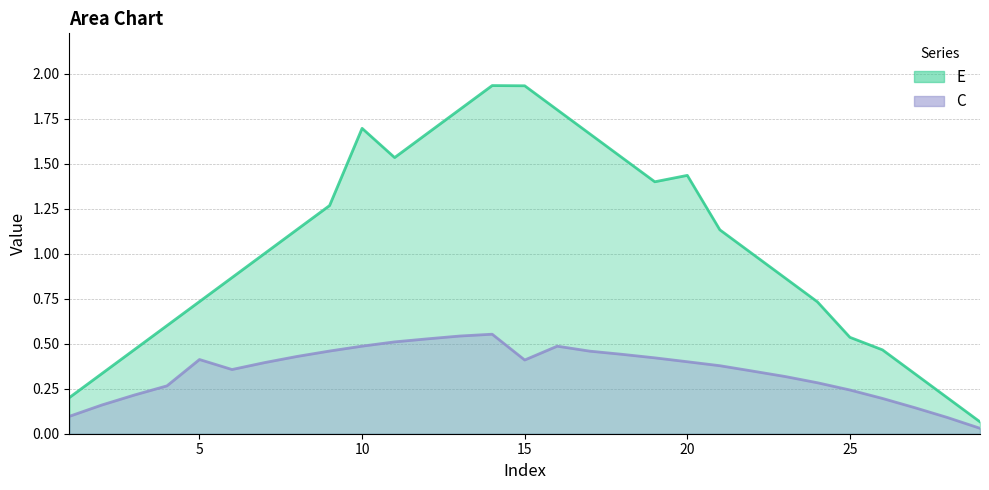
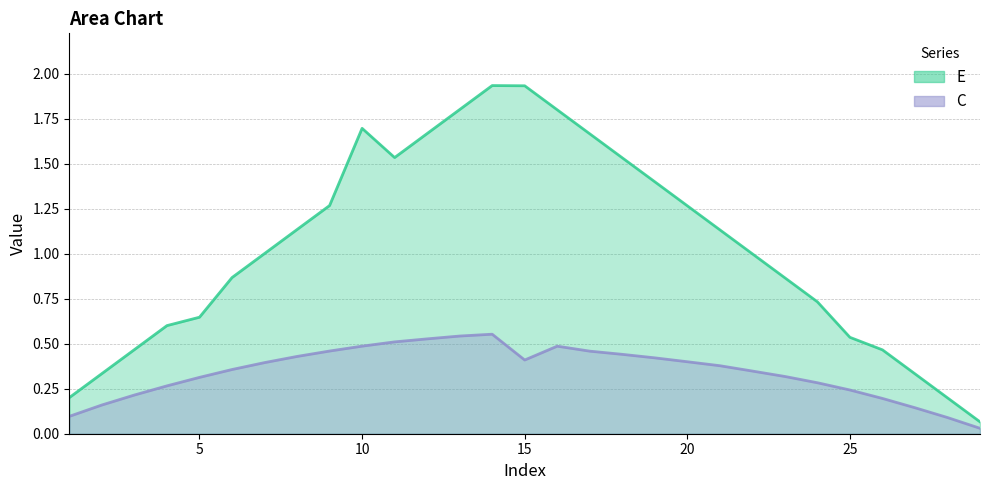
E, 5: 0.73 -> 0.65
C, 5: 0.41 -> 0.31
E, 20: 1.44 -> 1.27
